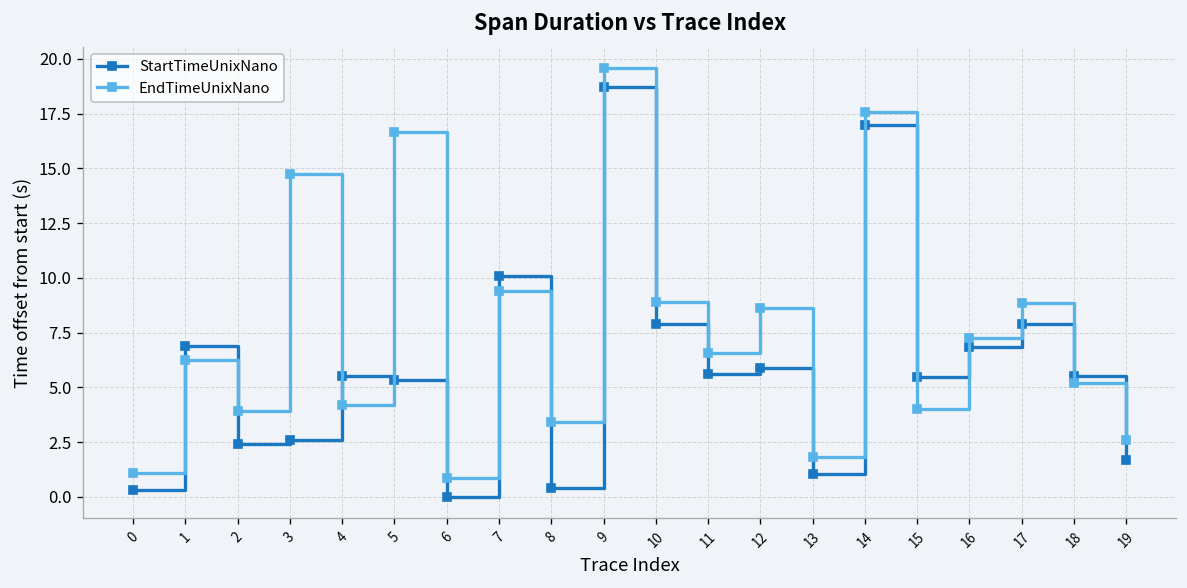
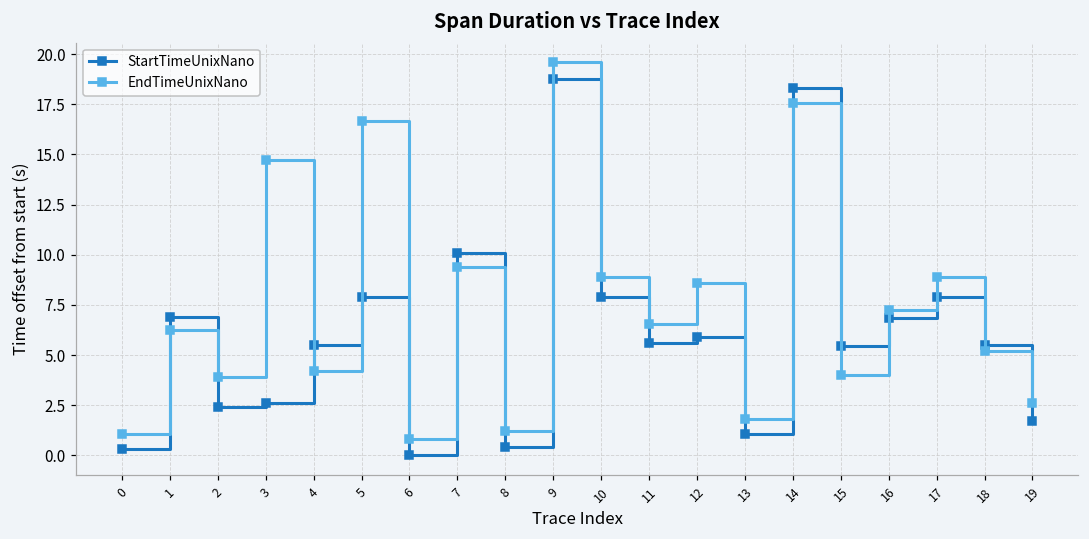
StartTimeUnixNano, 5: 5.3 -> 7.9
EndTimeUnixNano, 8: 3.4 -> 1.2
StartTimeUnixNano, 14: 17.0 -> 18.3
